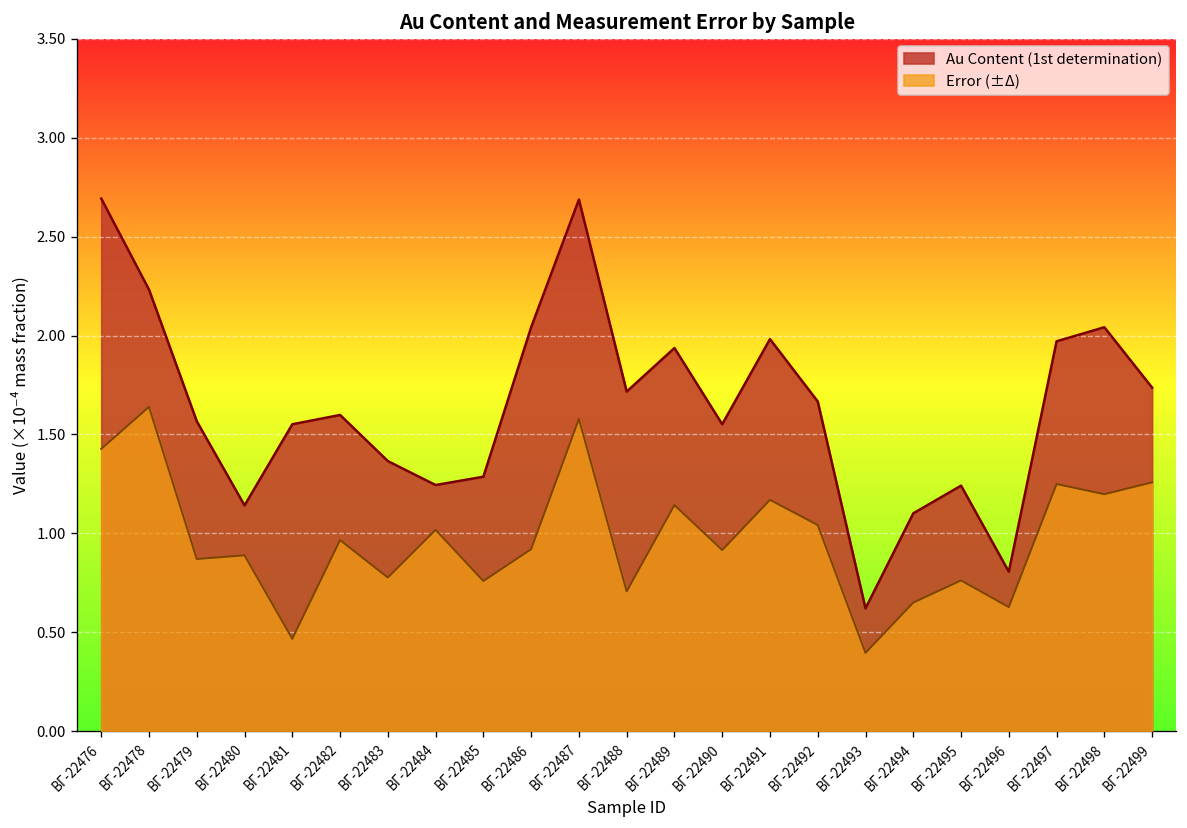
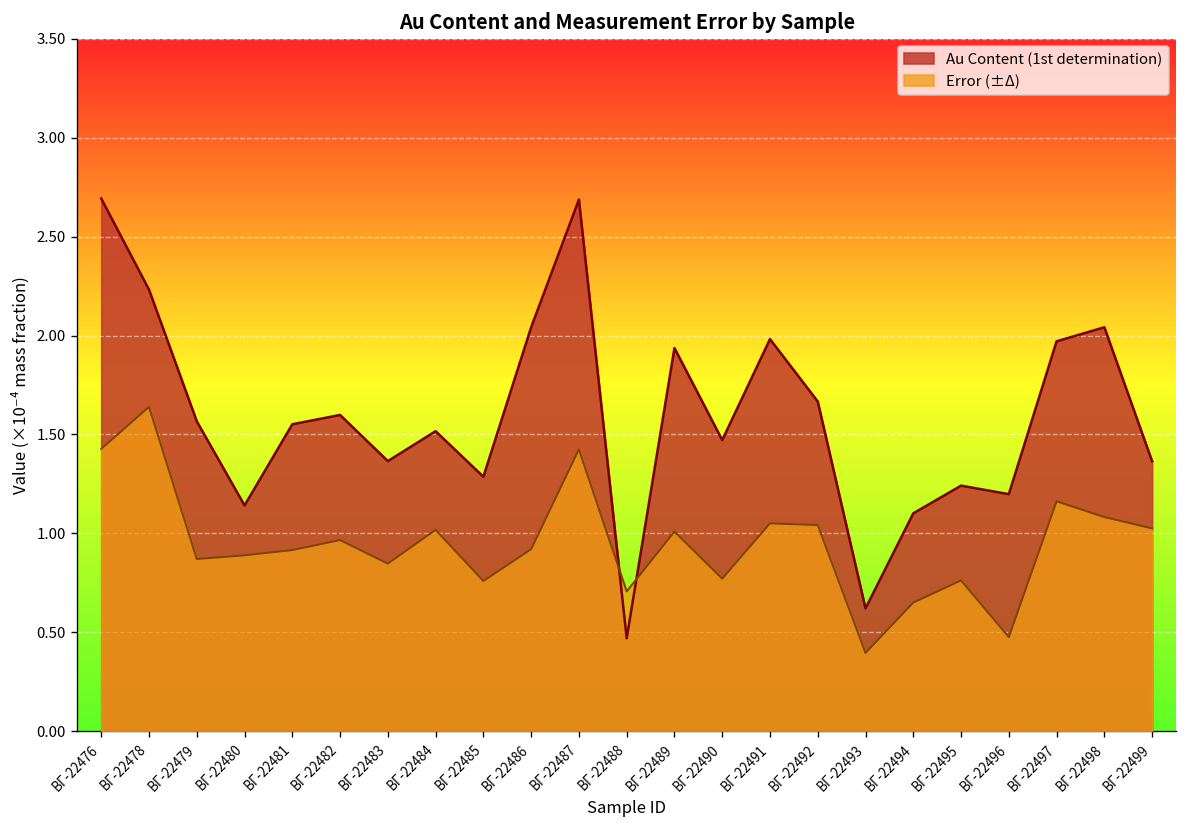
Error (±Δ), ВГ-22481: 0.47 -> 0.91
Error (±Δ), ВГ-22483: 0.78 -> 0.85
Au Content (1st determination), ВГ-22484: 1.24 -> 1.52
Error (±Δ), ВГ-22487: 1.58 -> 1.42
Au Content (1st determination), ВГ-22488: 1.72 -> 0.47
Error (±Δ), ВГ-22489: 1.14 -> 1.01
Au Content (1st determination), ВГ-22490: 1.55 -> 1.47
Error (±Δ), ВГ-22490: 0.91 -> 0.77
Error (±Δ), ВГ-22491: 1.17 -> 1.05
Au Content (1st determination), ВГ-22496: 0.81 -> 1.20
Error (±Δ), ВГ-22496: 0.63 -> 0.47
Error (±Δ), ВГ-22497: 1.25 -> 1.16
Error (±Δ), ВГ-22498: 1.20 -> 1.08
Au Content (1st determination), ВГ-22499: 1.74 -> 1.36
Error (±Δ), ВГ-22499: 1.26 -> 1.02
